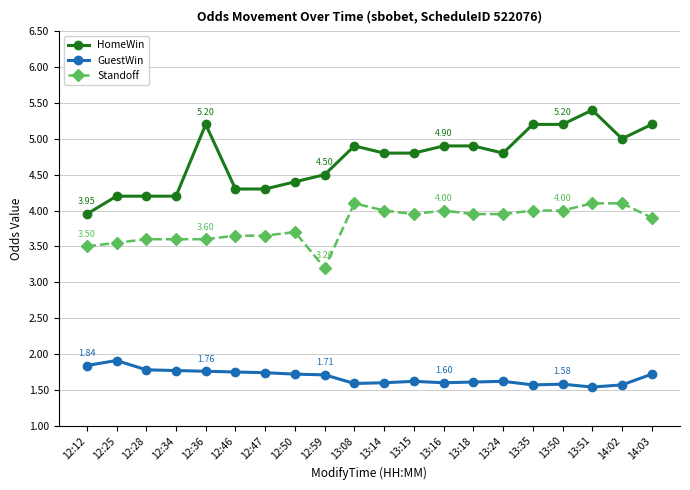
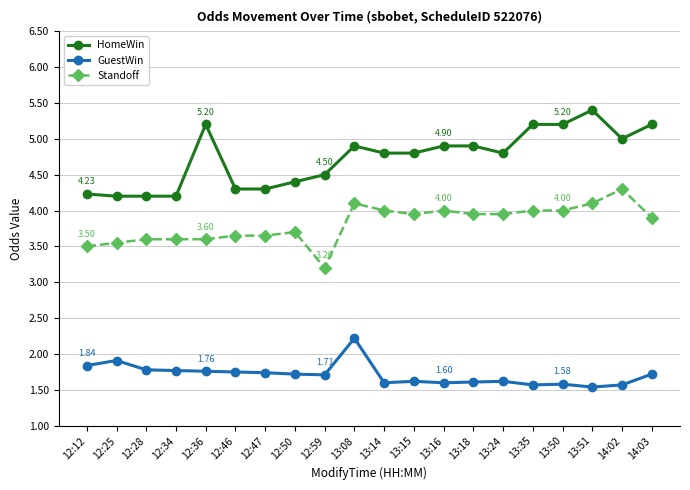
HomeWin, 12:12: 3.95 -> 4.23
GuestWin, 13:08: 1.6 -> 2.2
Standoff, 14:02: 4.1 -> 4.3
